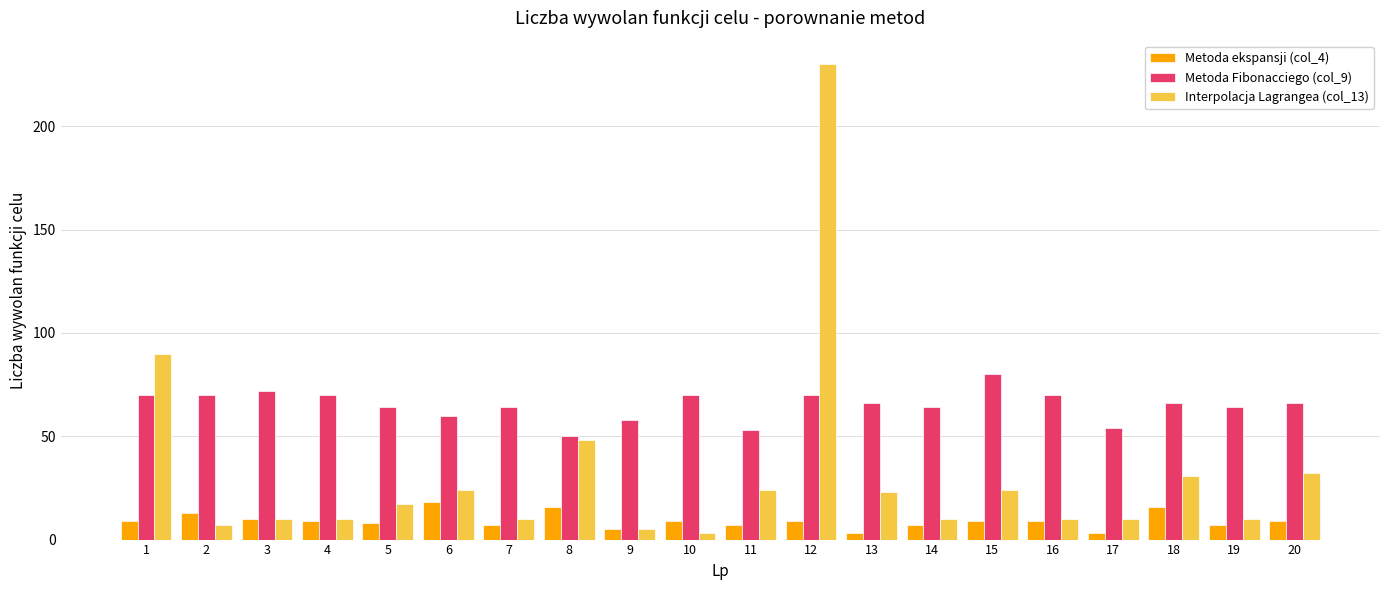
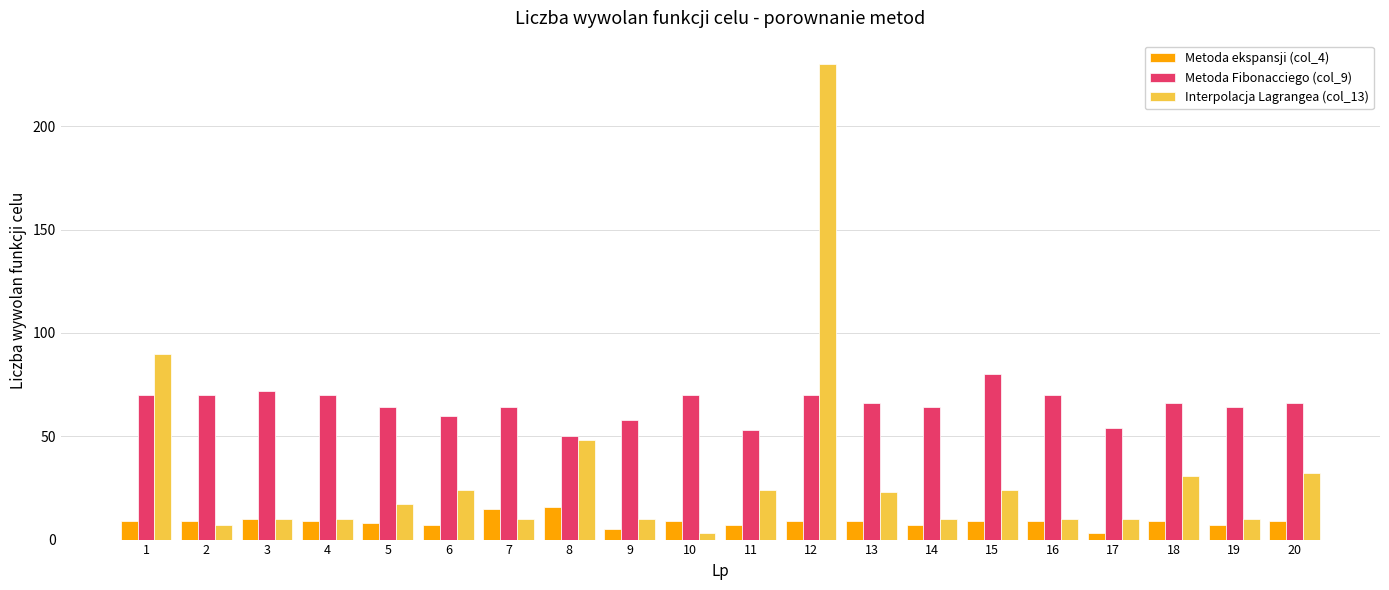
Metoda ekspansji (col_4), 2: 13 -> 9
Metoda ekspansji (col_4), 6: 18 -> 7
Metoda ekspansji (col_4), 7: 7 -> 15
Interpolacja Lagrangea (col_13), 9: 5 -> 10
Metoda ekspansji (col_4), 13: 3 -> 9
Metoda ekspansji (col_4), 18: 16 -> 9
